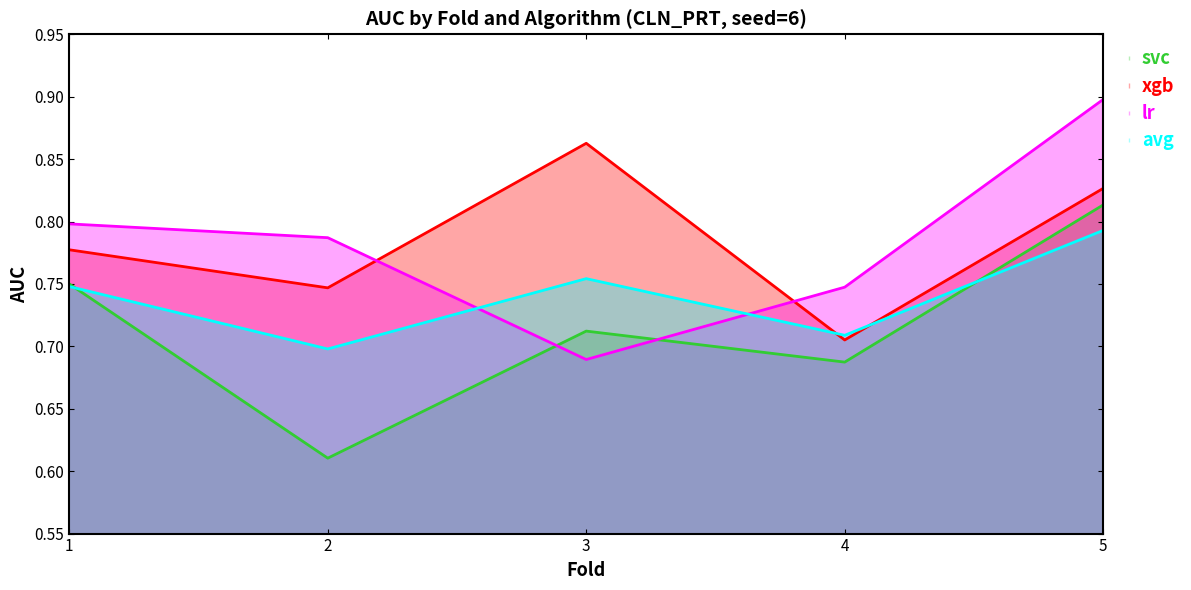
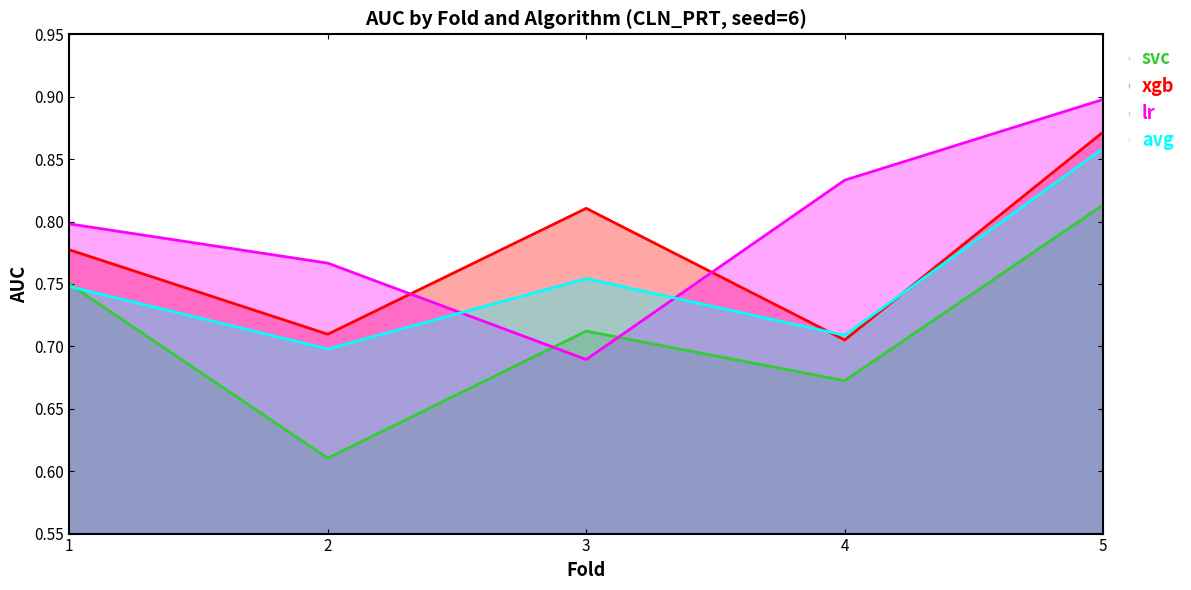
xgb, 2: 0.747 -> 0.710
lr, 2: 0.787 -> 0.767
xgb, 3: 0.863 -> 0.811
svc, 4: 0.687 -> 0.672
lr, 4: 0.747 -> 0.833
xgb, 5: 0.827 -> 0.872
avg, 5: 0.793 -> 0.859
